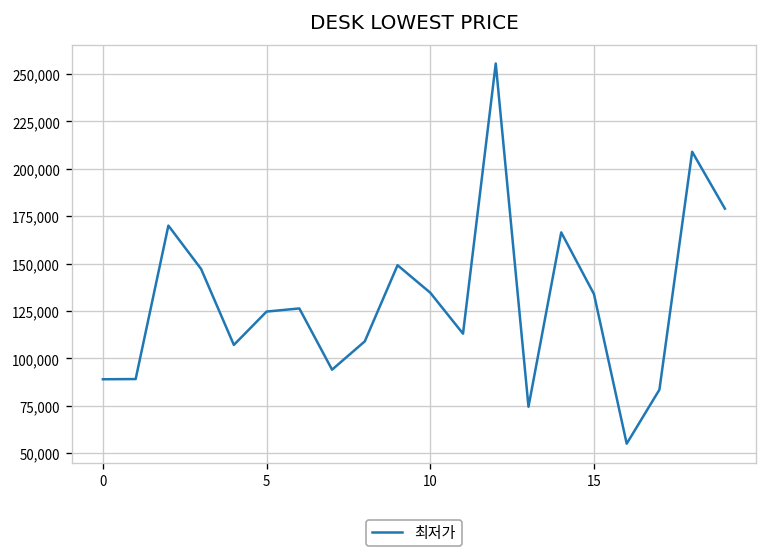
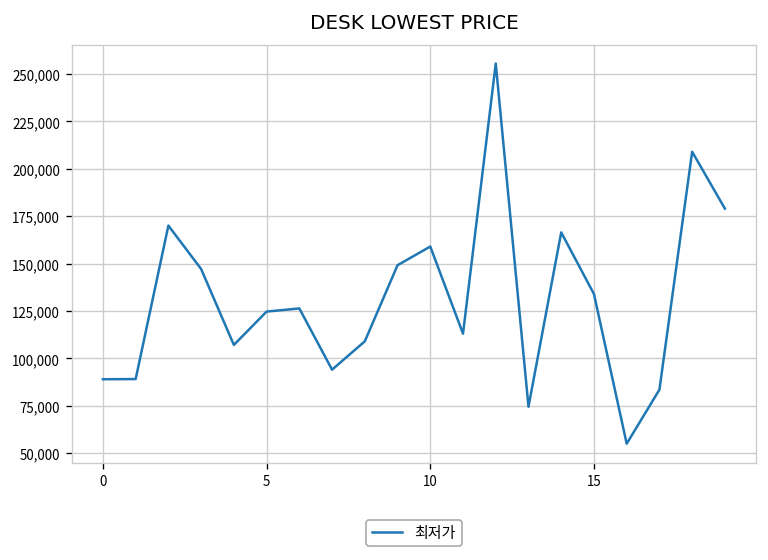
10: 135,000 -> 159,000
